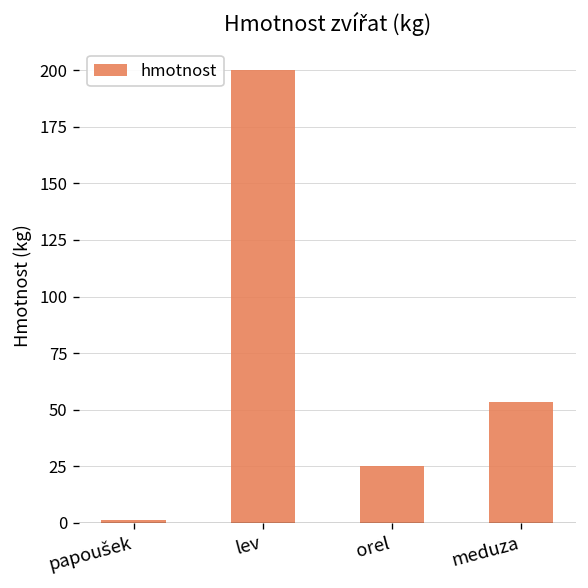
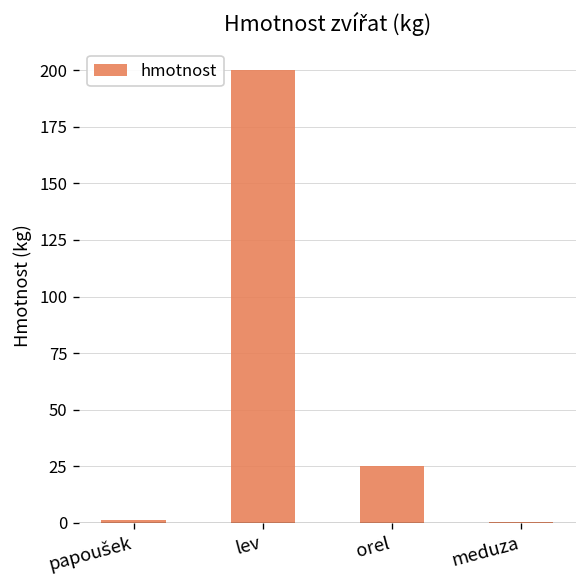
meduza: 53 -> 0
